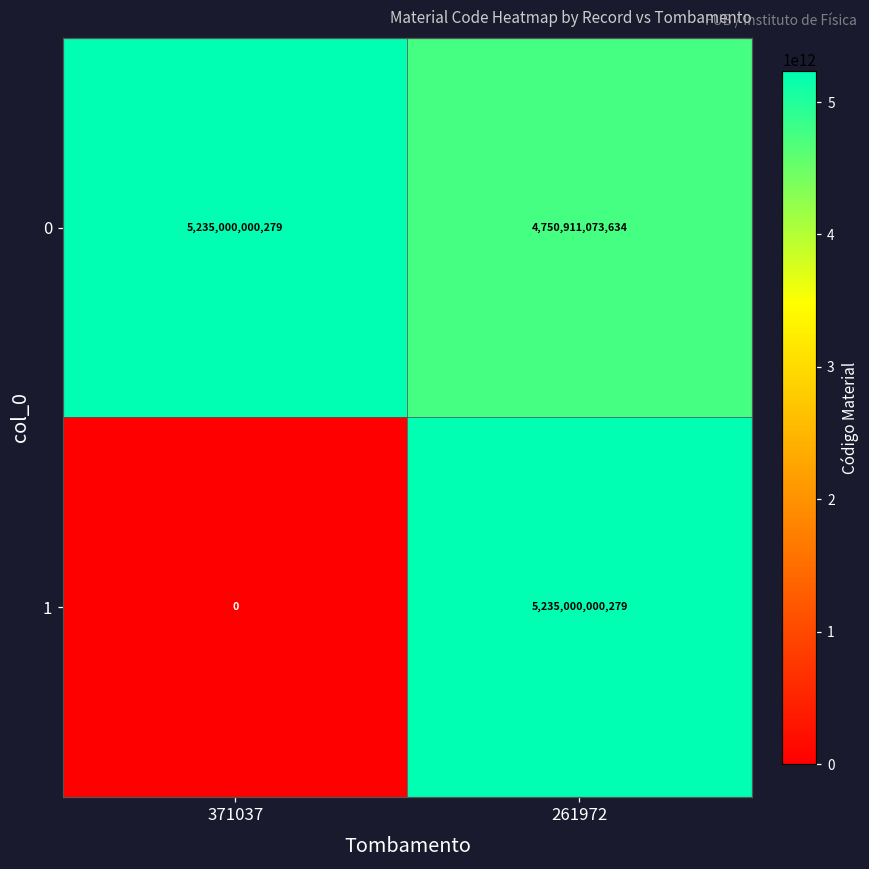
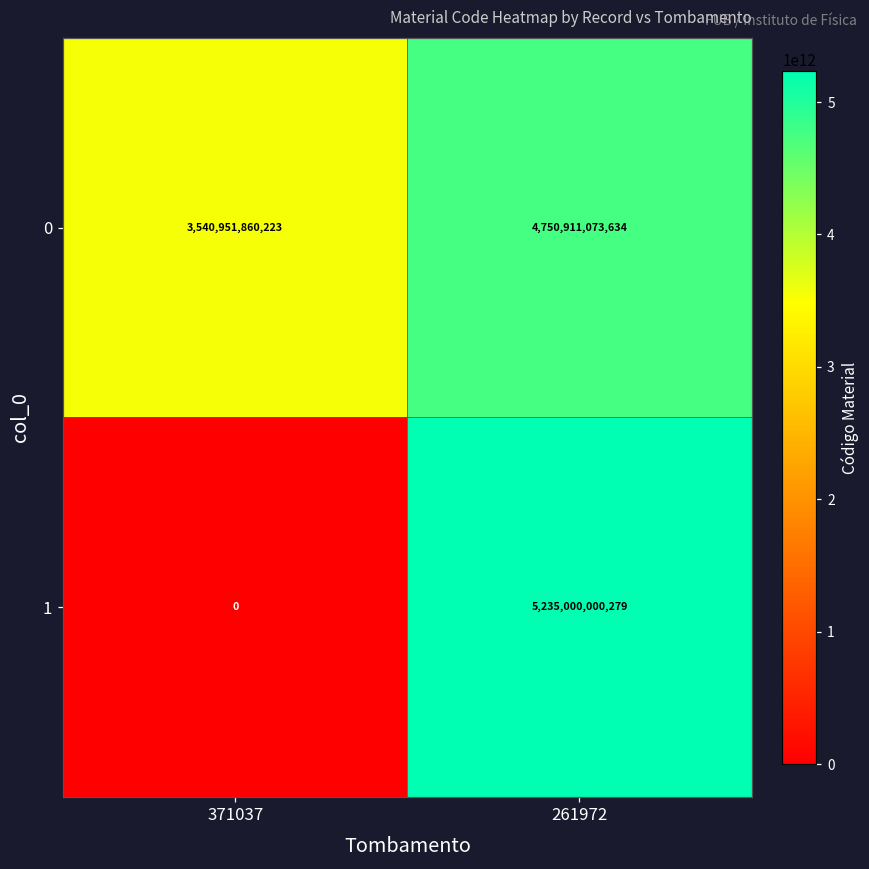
0, 371037: 5,235,000,000,279 -> 3,540,951,860,223
